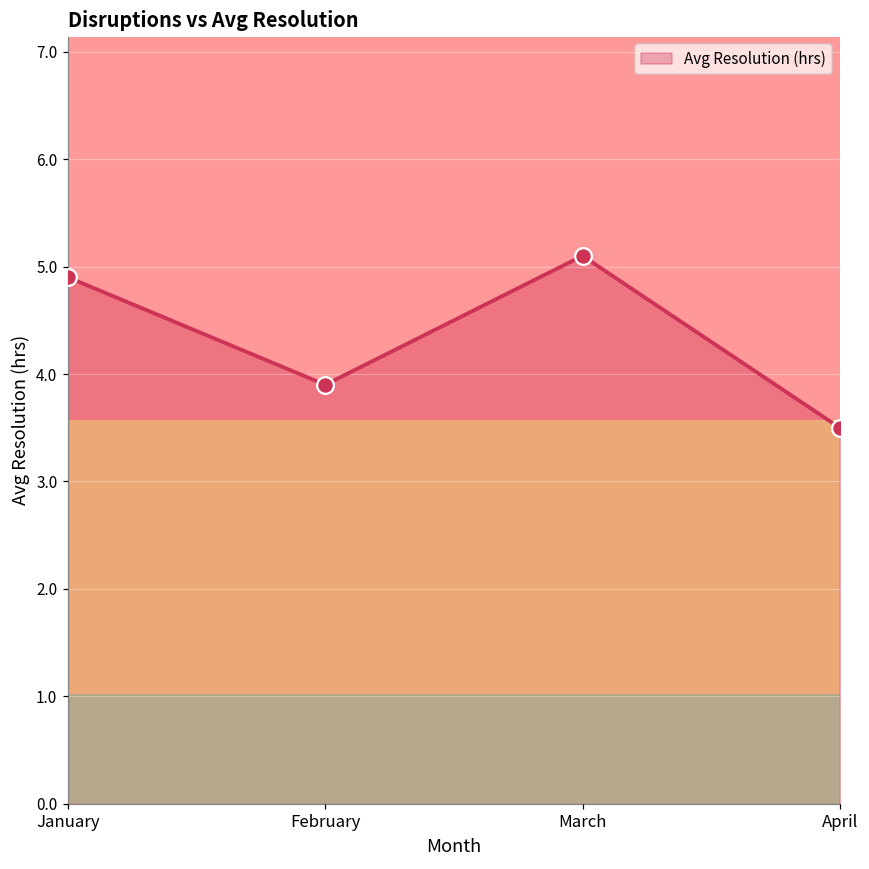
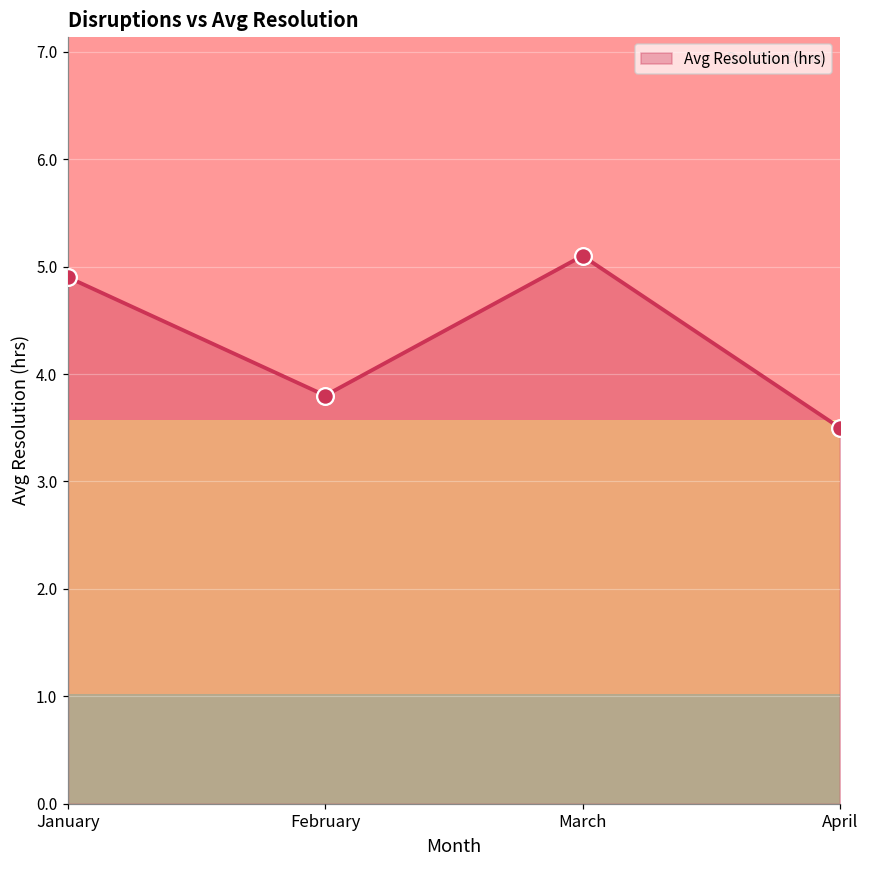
February: 3.9 -> 3.8
